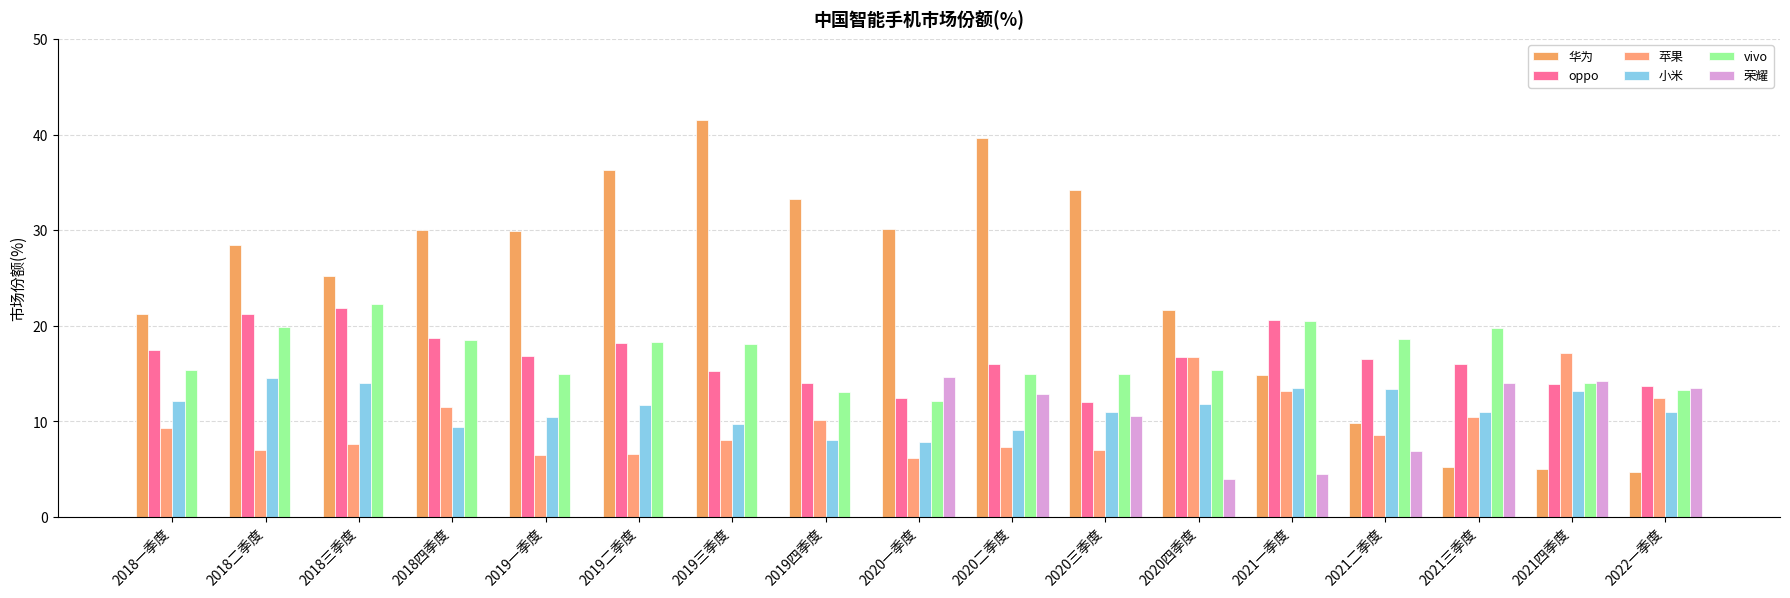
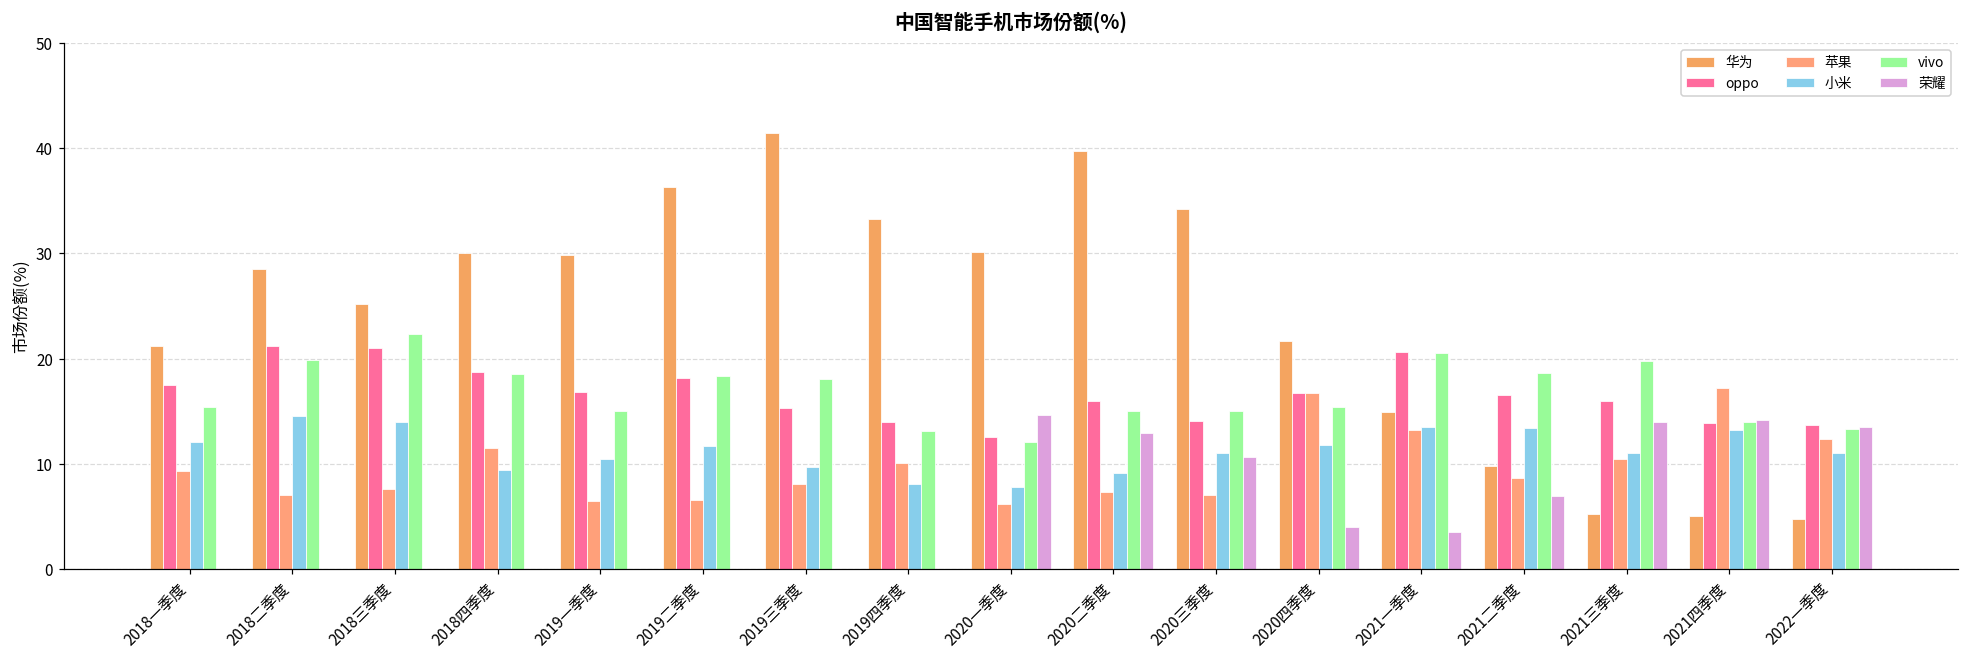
oppo, 2018三季度: 22 -> 21
oppo, 2020三季度: 12 -> 14
荣耀, 2021一季度: 5 -> 4
